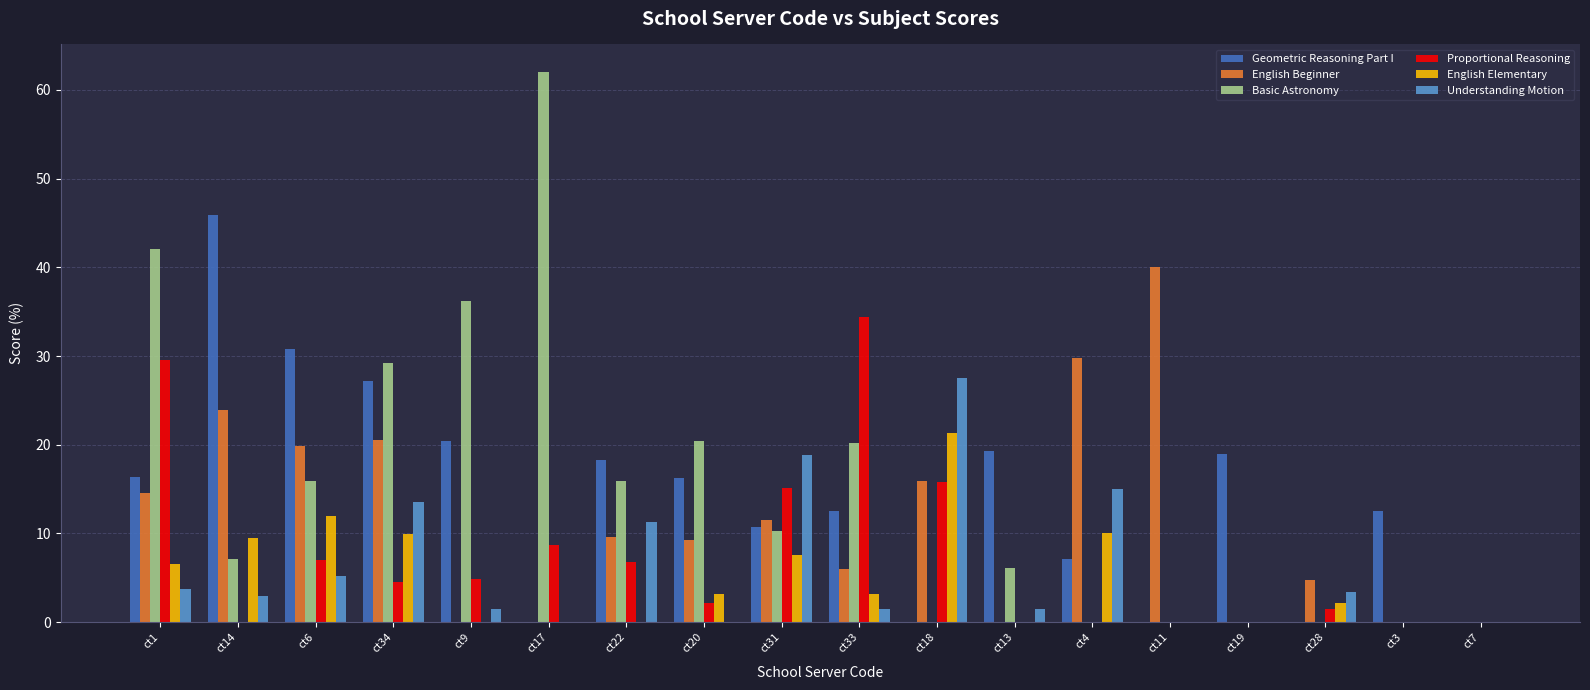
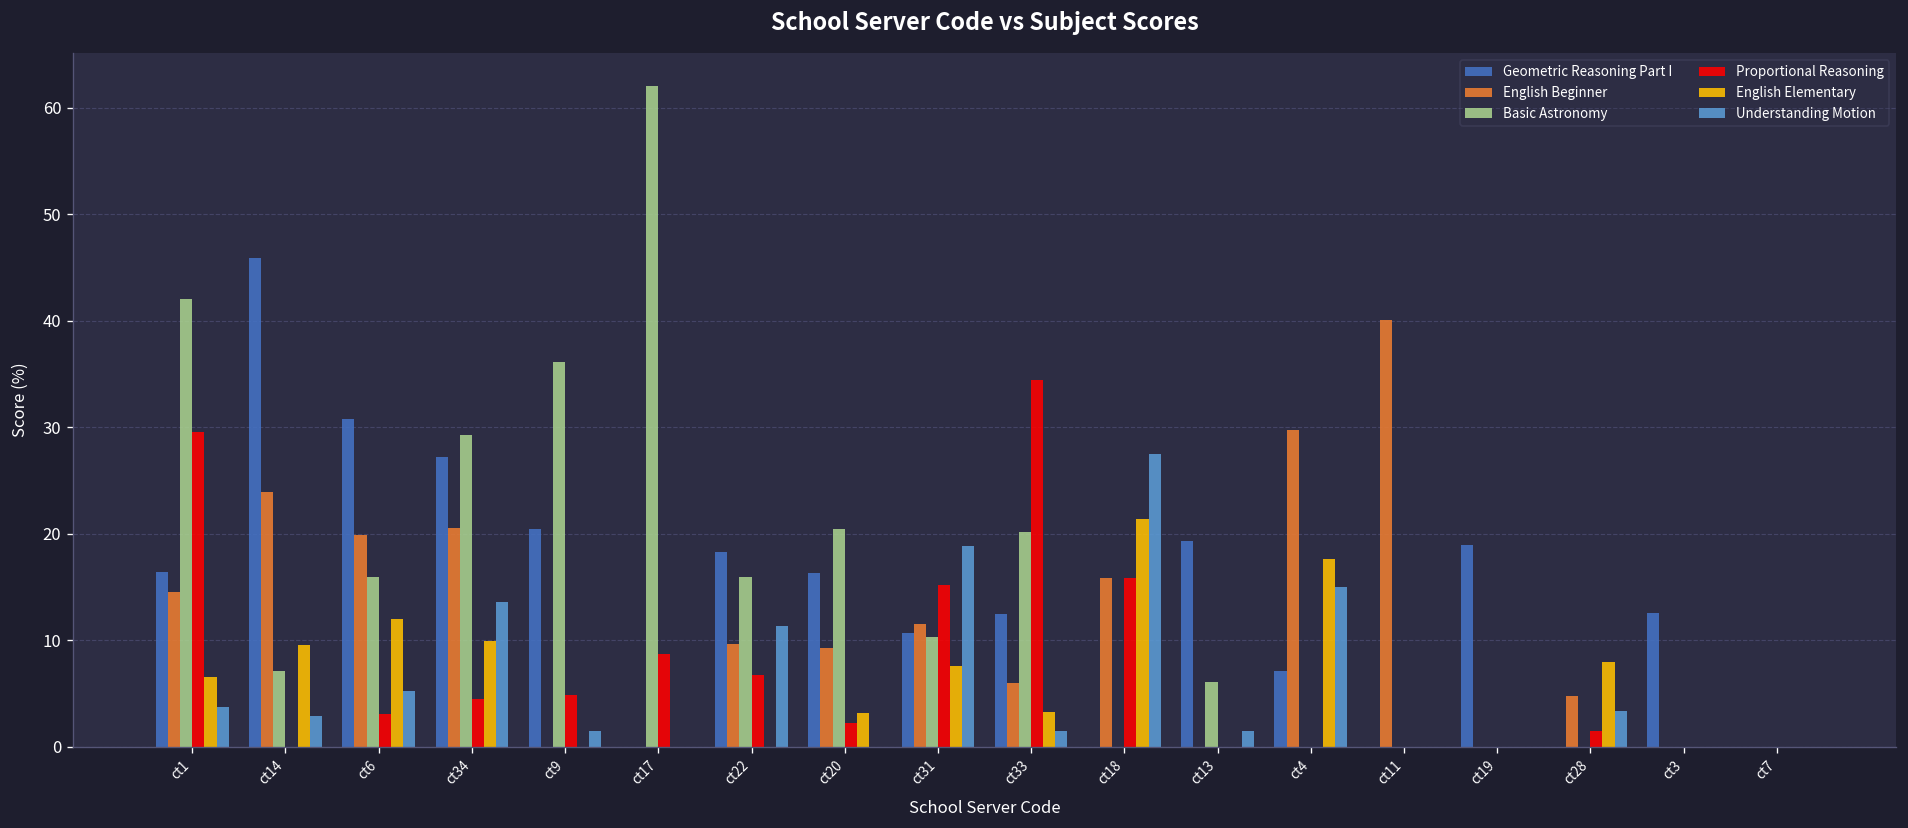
Proportional Reasoning, ct6: 7 -> 3
English Elementary, ct4: 10 -> 18
English Elementary, ct28: 2 -> 8
